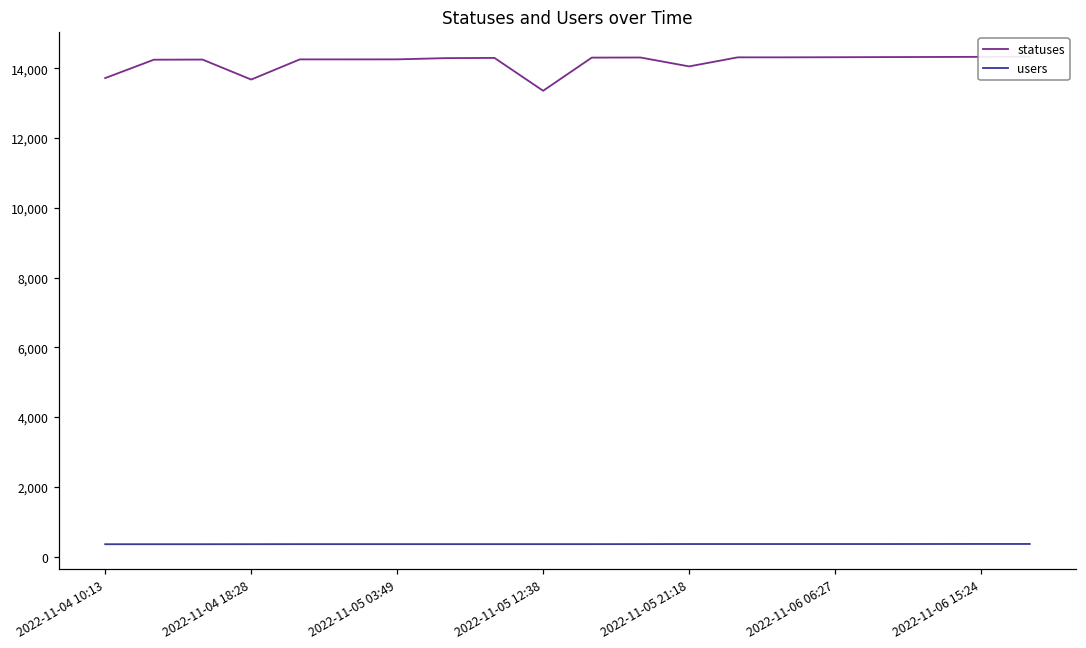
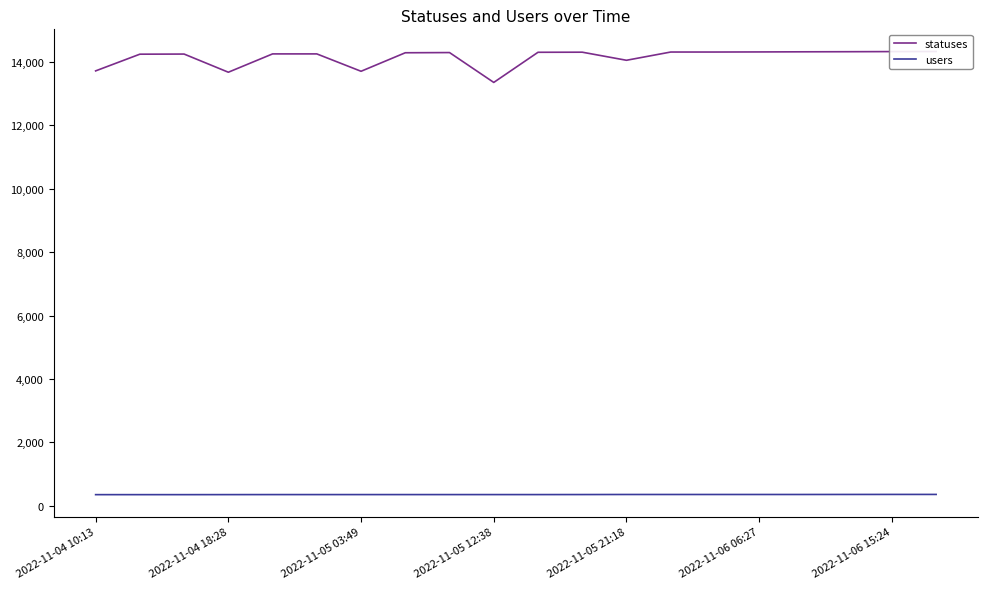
statuses, 2022-11-05 03:49: 14,300 -> 13,700
